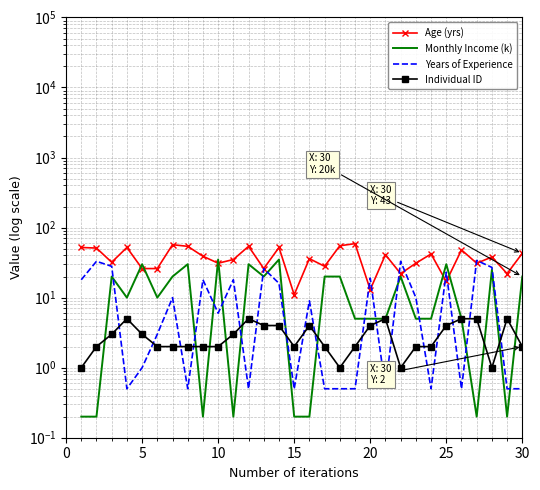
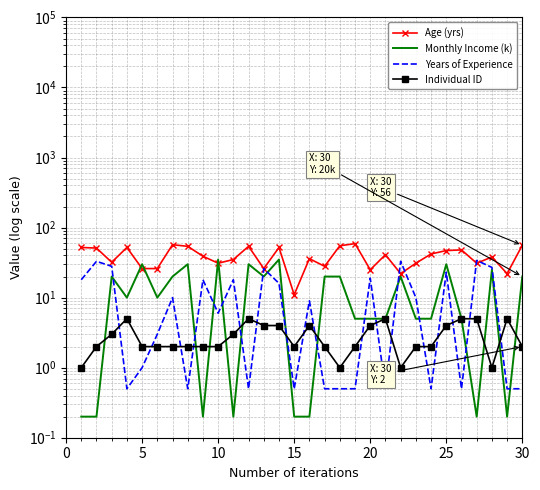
Individual ID, 5: 3 -> 2
Age (yrs), 20: 13 -> 25
Age (yrs), 25: 17 -> 50
Age (yrs), 30: 43 -> 56
